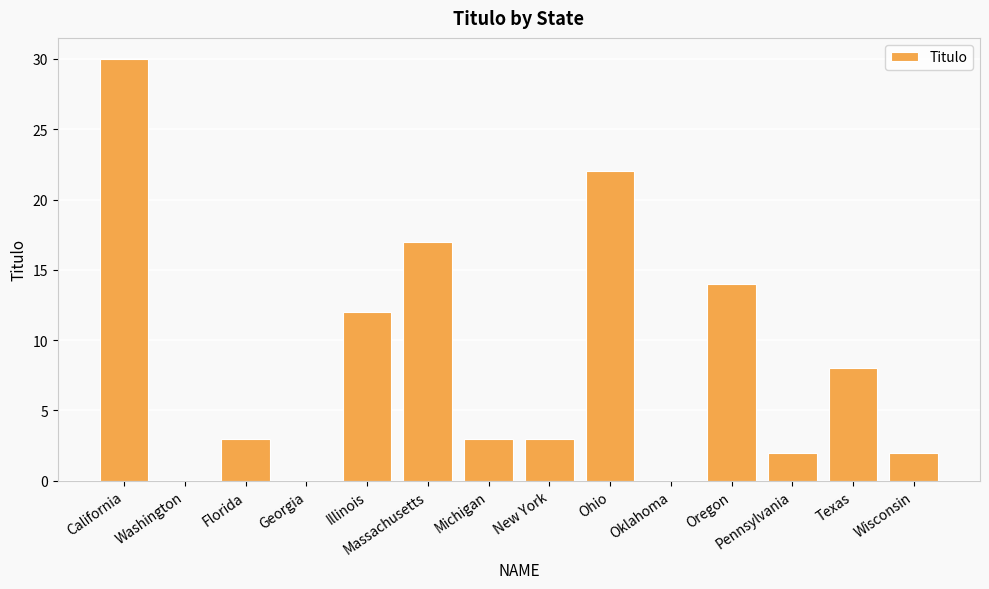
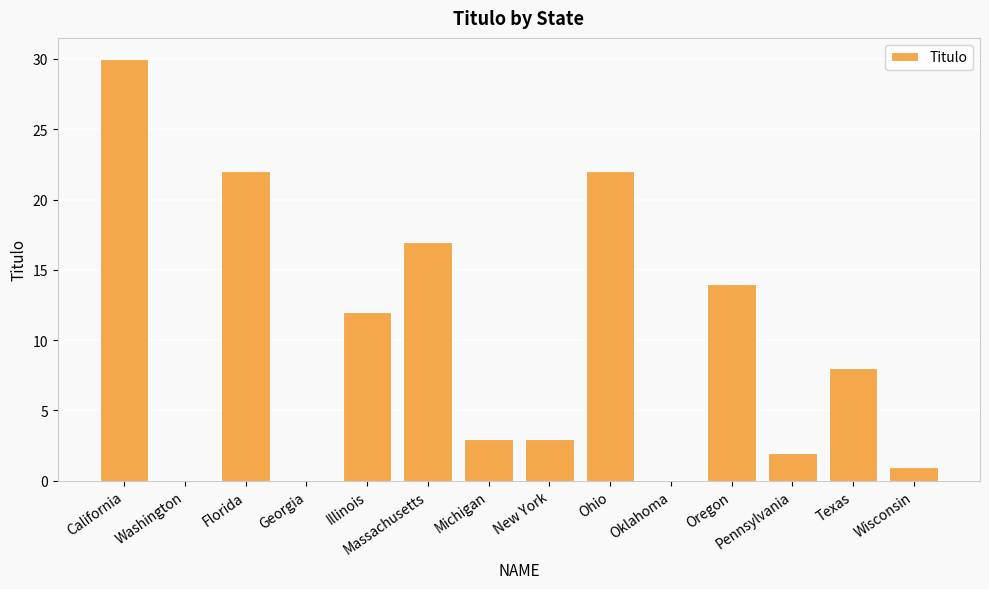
Florida: 3 -> 22
Wisconsin: 2 -> 1
